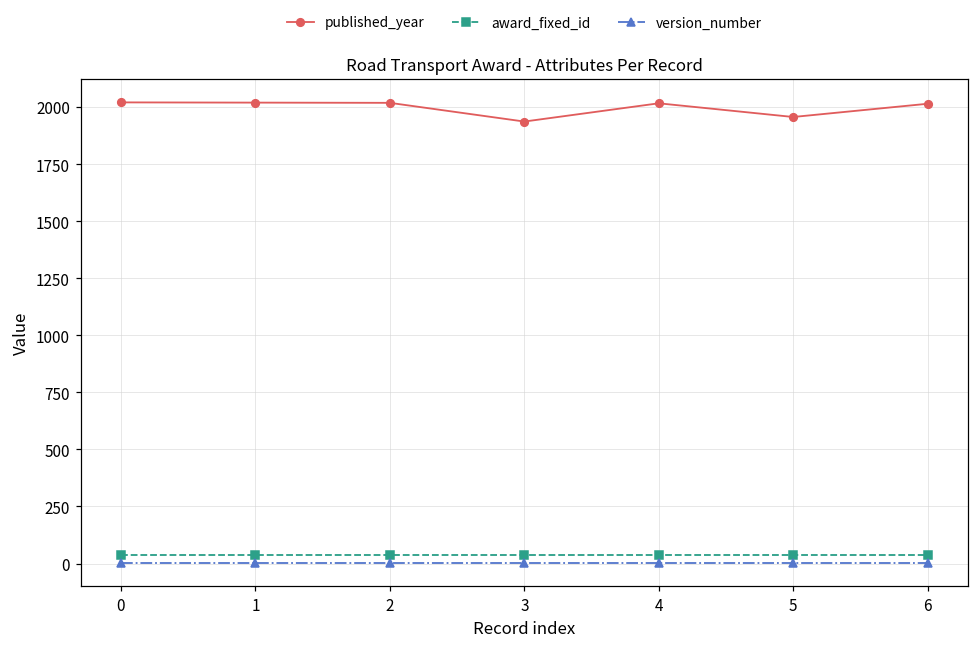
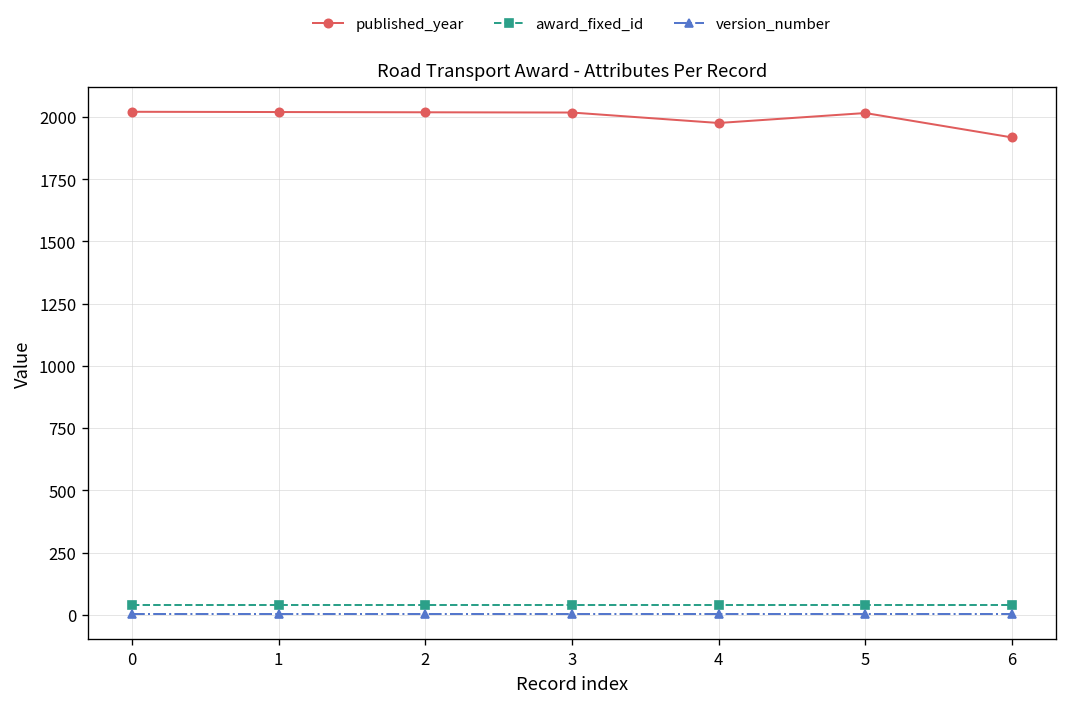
published_year, 3: 1940 -> 2020
published_year, 4: 2020 -> 1980
published_year, 5: 1960 -> 2020
published_year, 6: 2020 -> 1920
